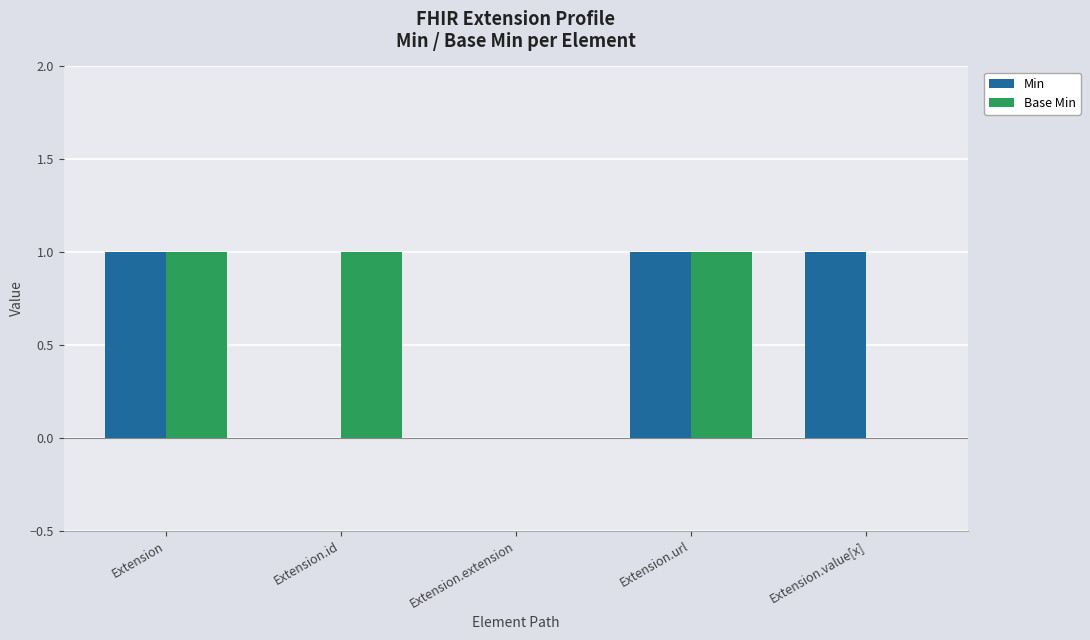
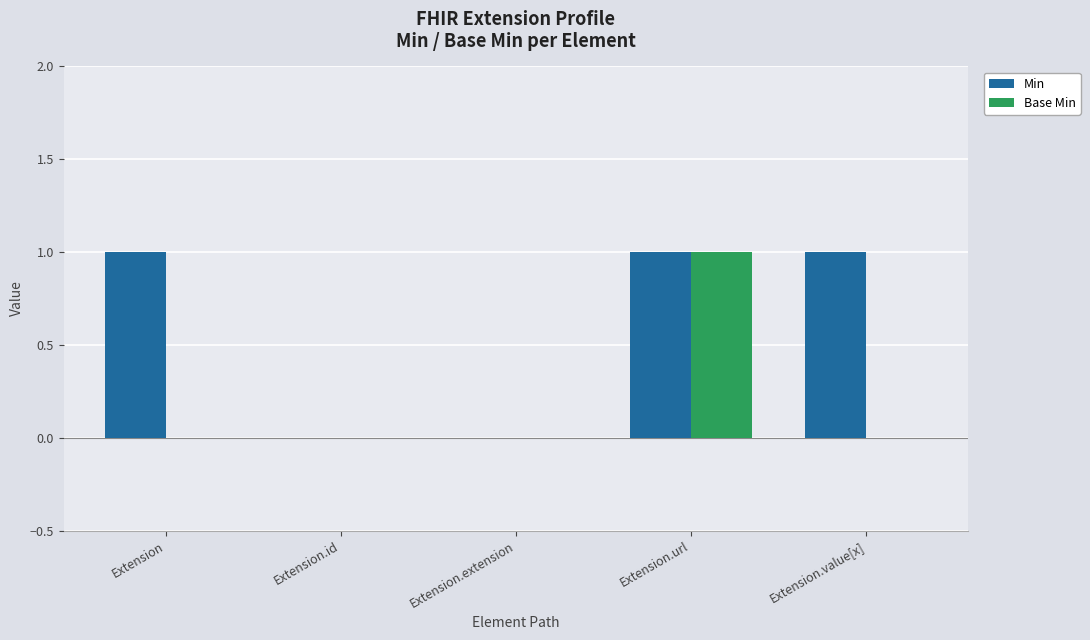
Base Min, Extension: 1 -> 0
Base Min, Extension.id: 1 -> 0
